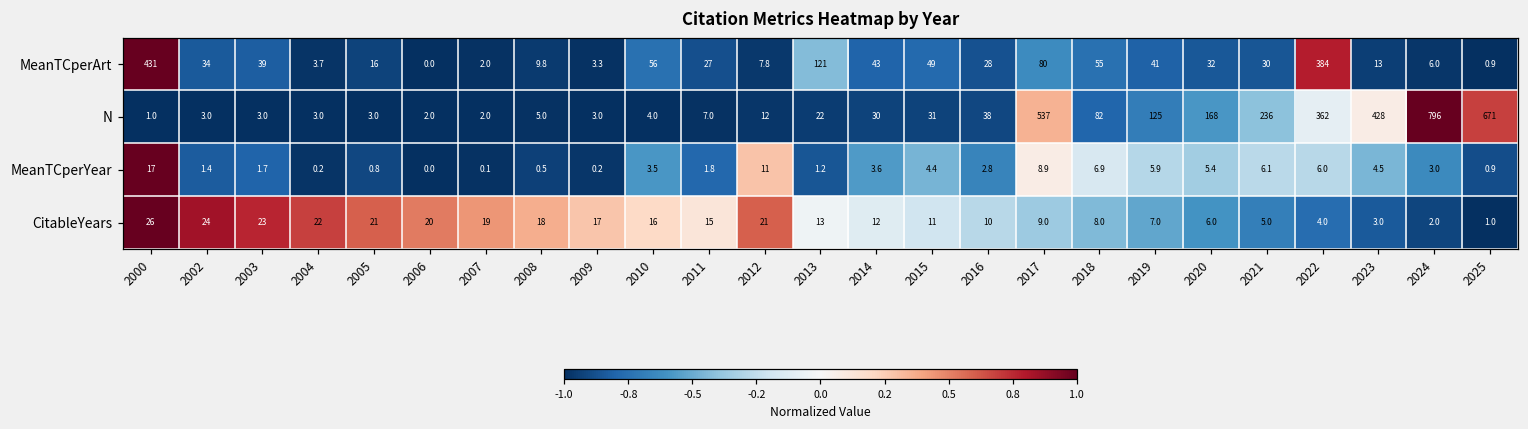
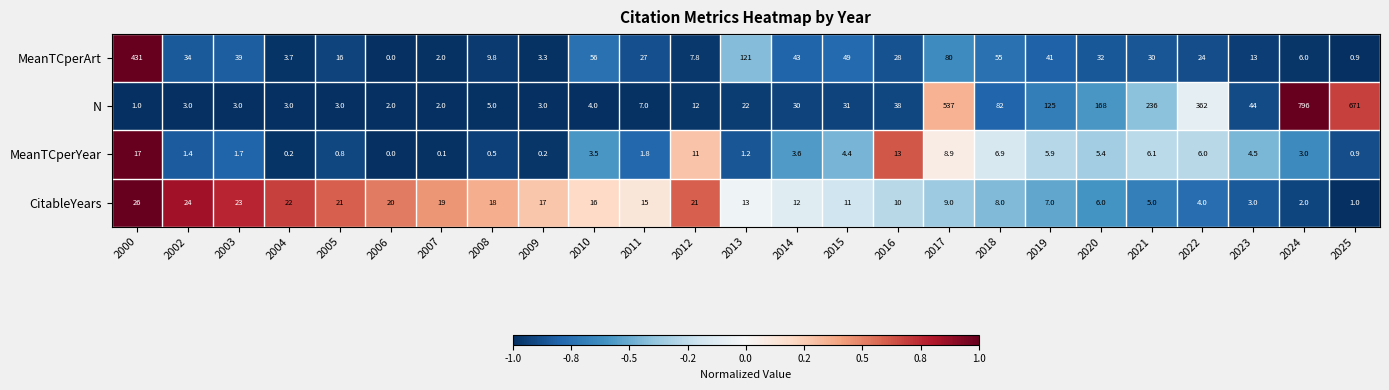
MeanTCperArt, 2022: 384 -> 24
N, 2023: 428 -> 44
MeanTCperYear, 2016: 2.8 -> 13
